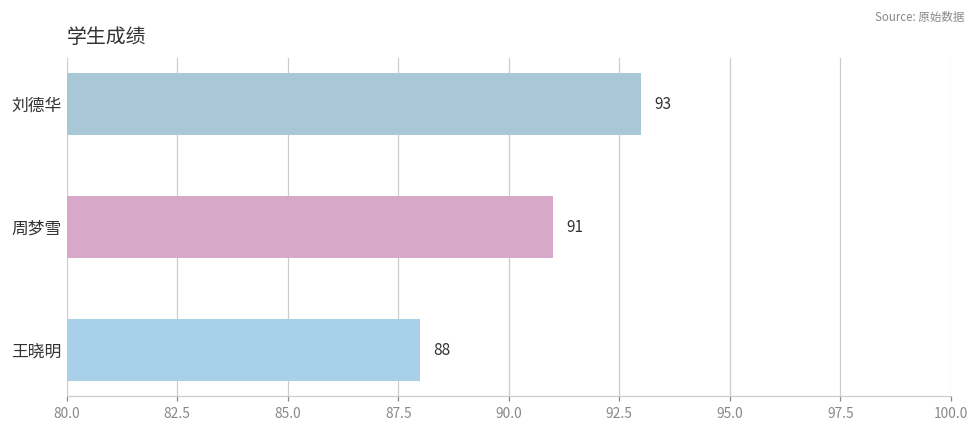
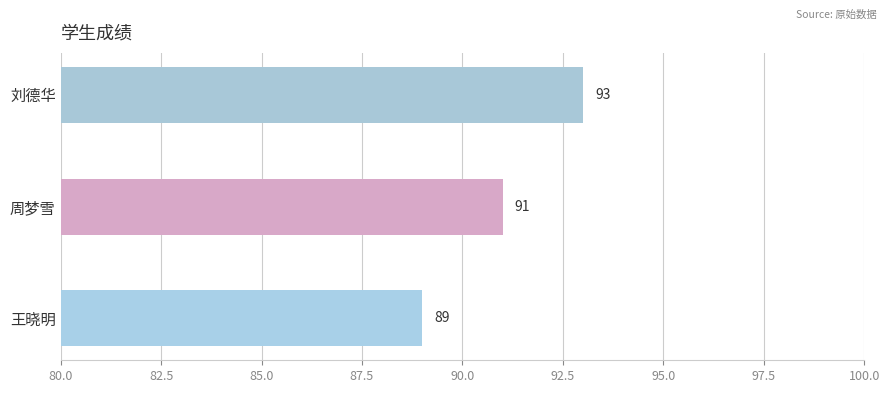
王晓明: 88 -> 89
